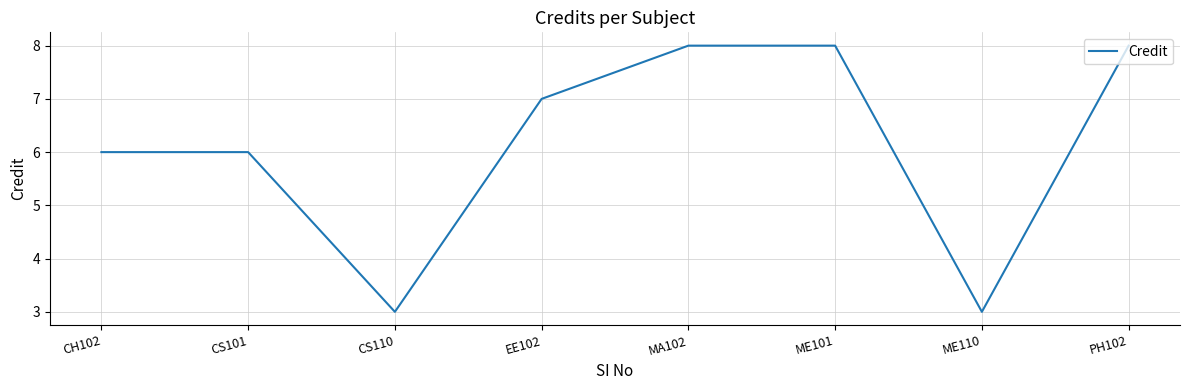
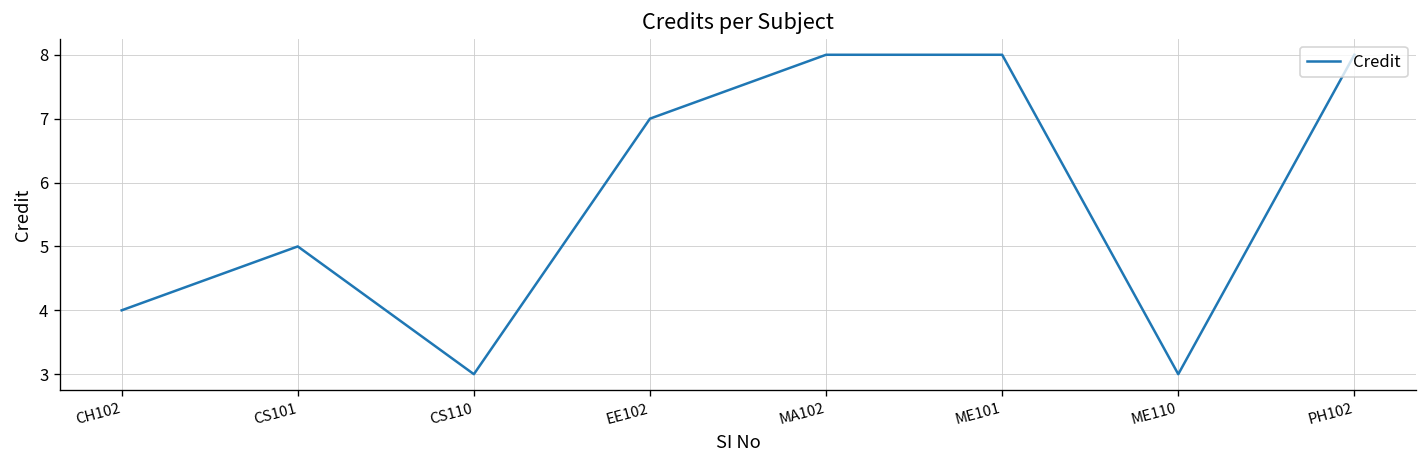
CH102: 6 -> 4
CS101: 6 -> 5
